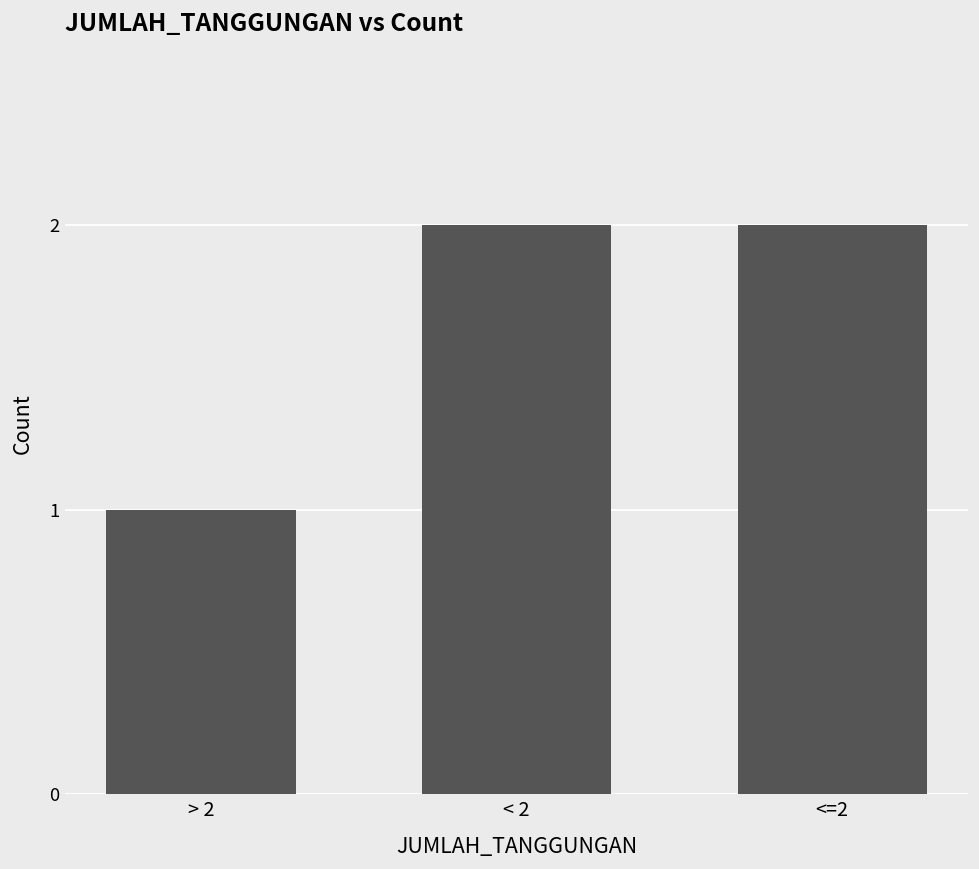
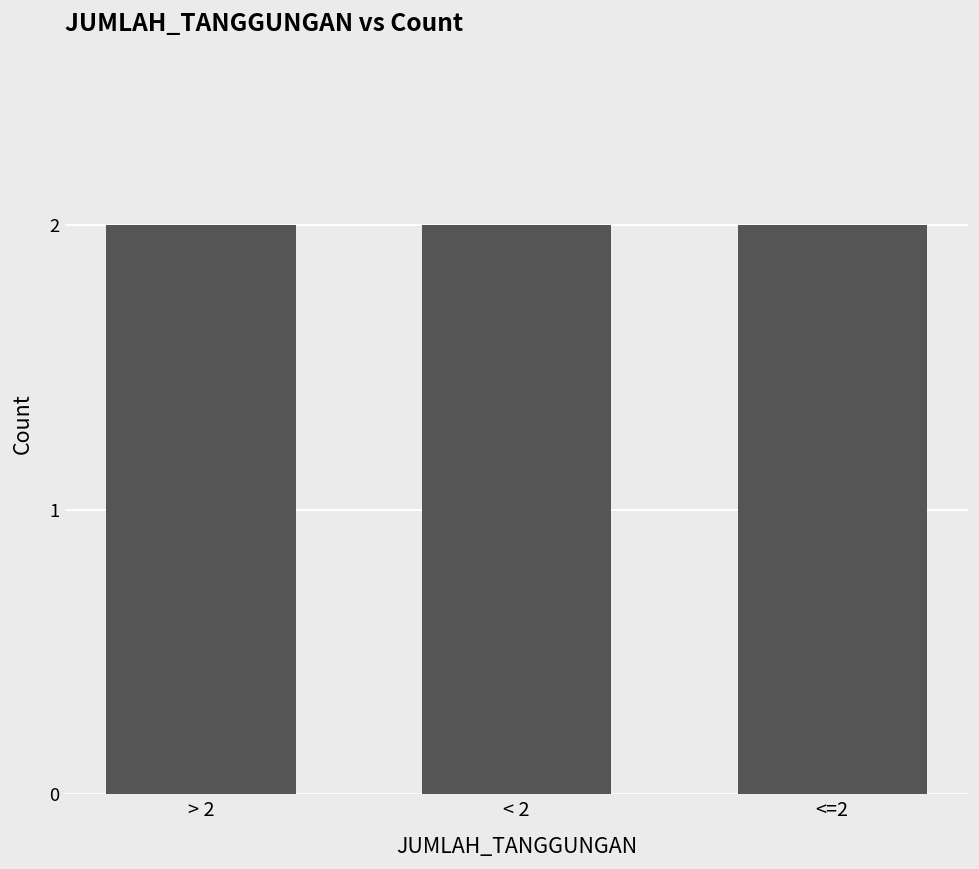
> 2: 1 -> 2
